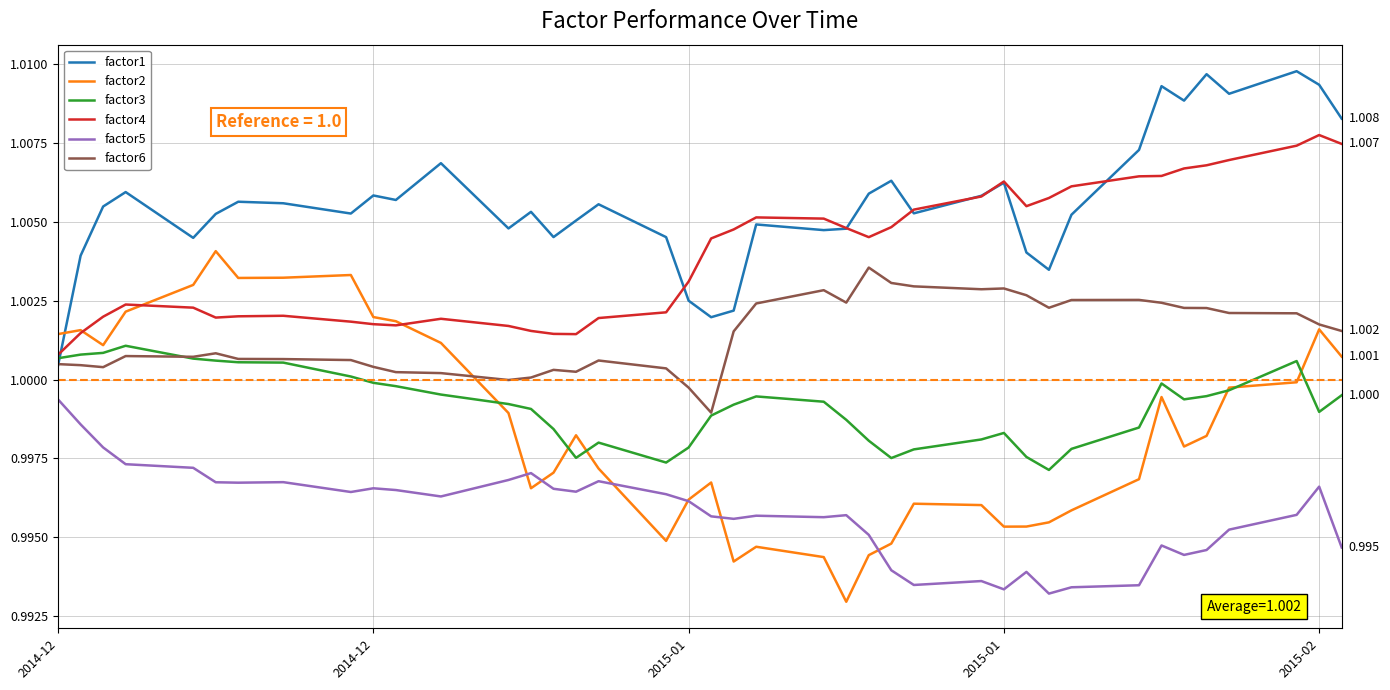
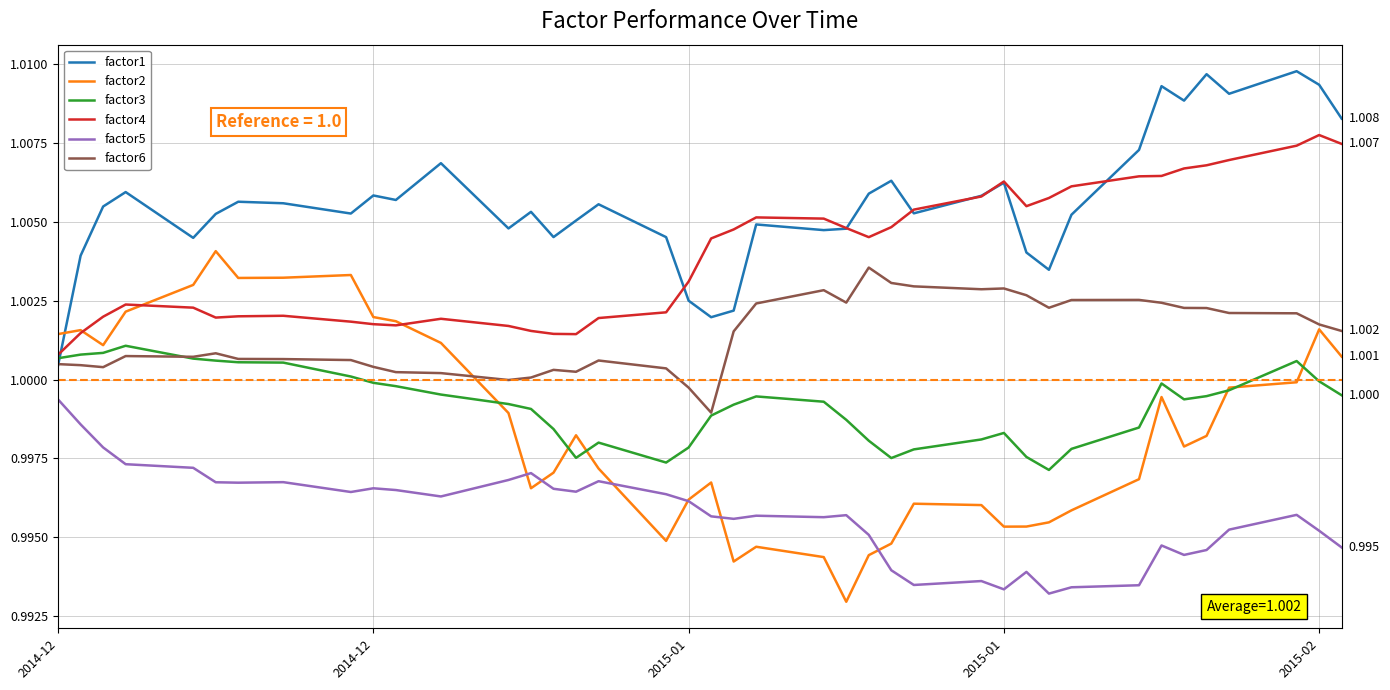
factor3, 2015-02: 0.9990 -> 0.9999
factor5, 2015-02: 0.9966 -> 0.9952
